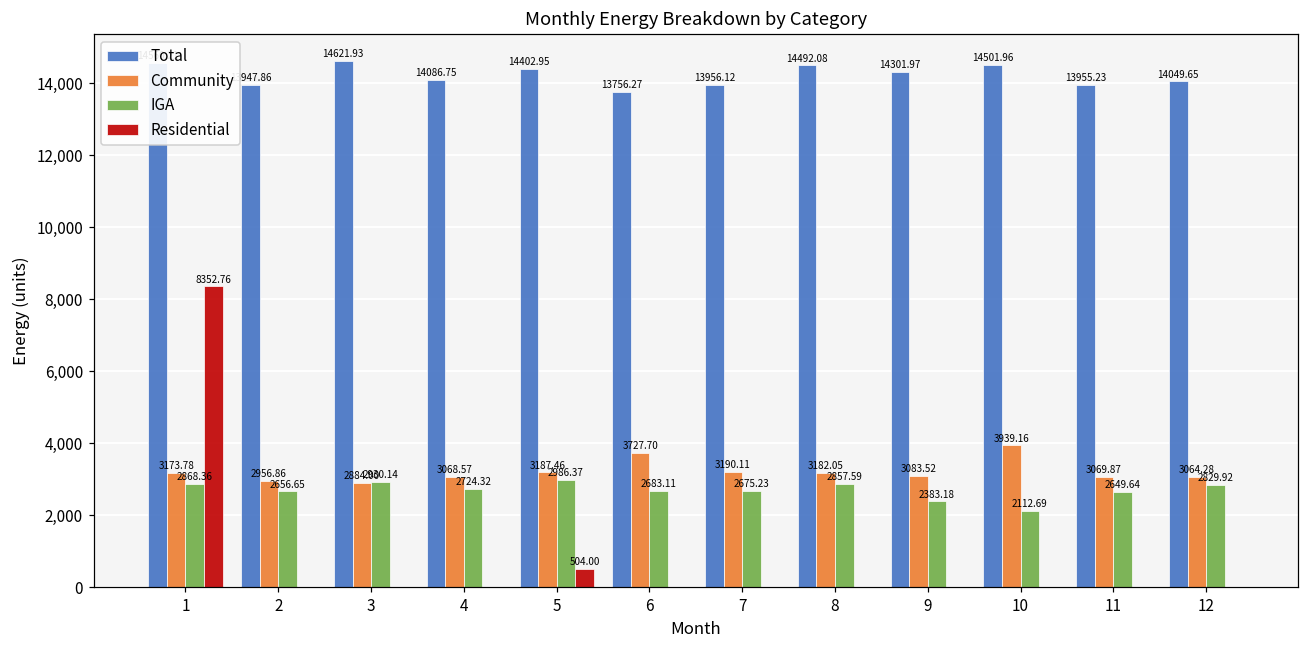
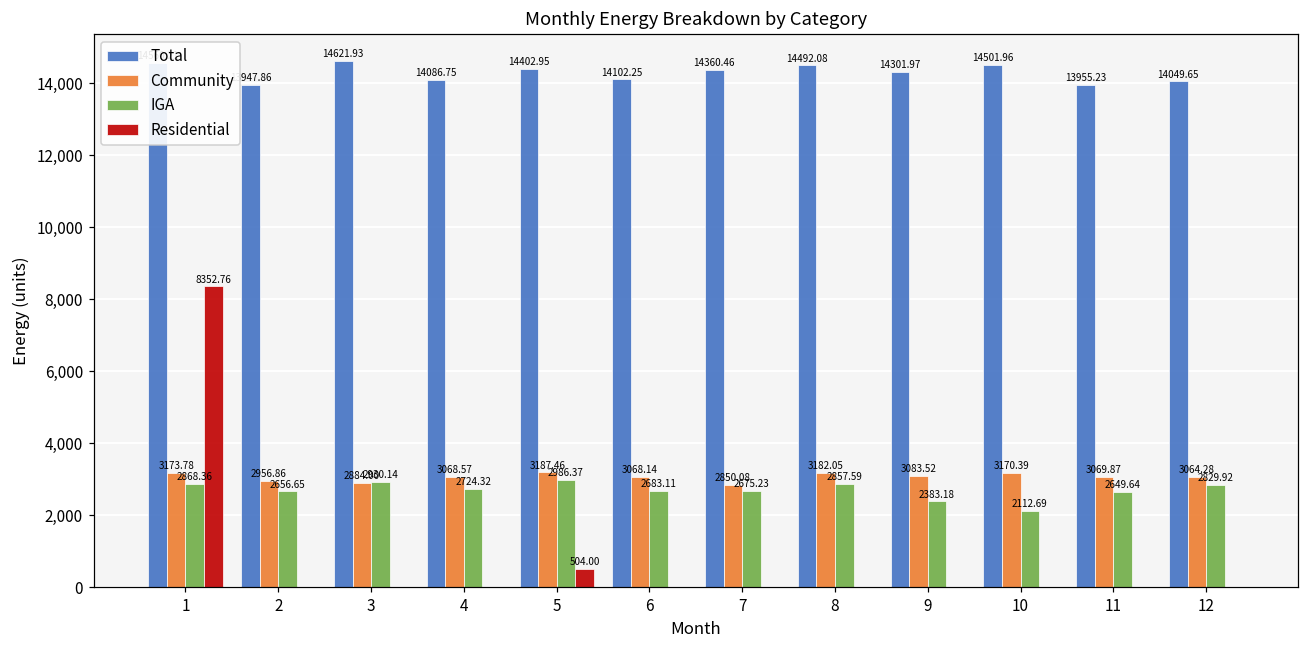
Total, 6: 13756.27 -> 14102.25
Community, 6: 3727.70 -> 3068.14
Total, 7: 13956.12 -> 14360.46
Community, 7: 3190.11 -> 2850.08
Community, 10: 3939.16 -> 3170.39
